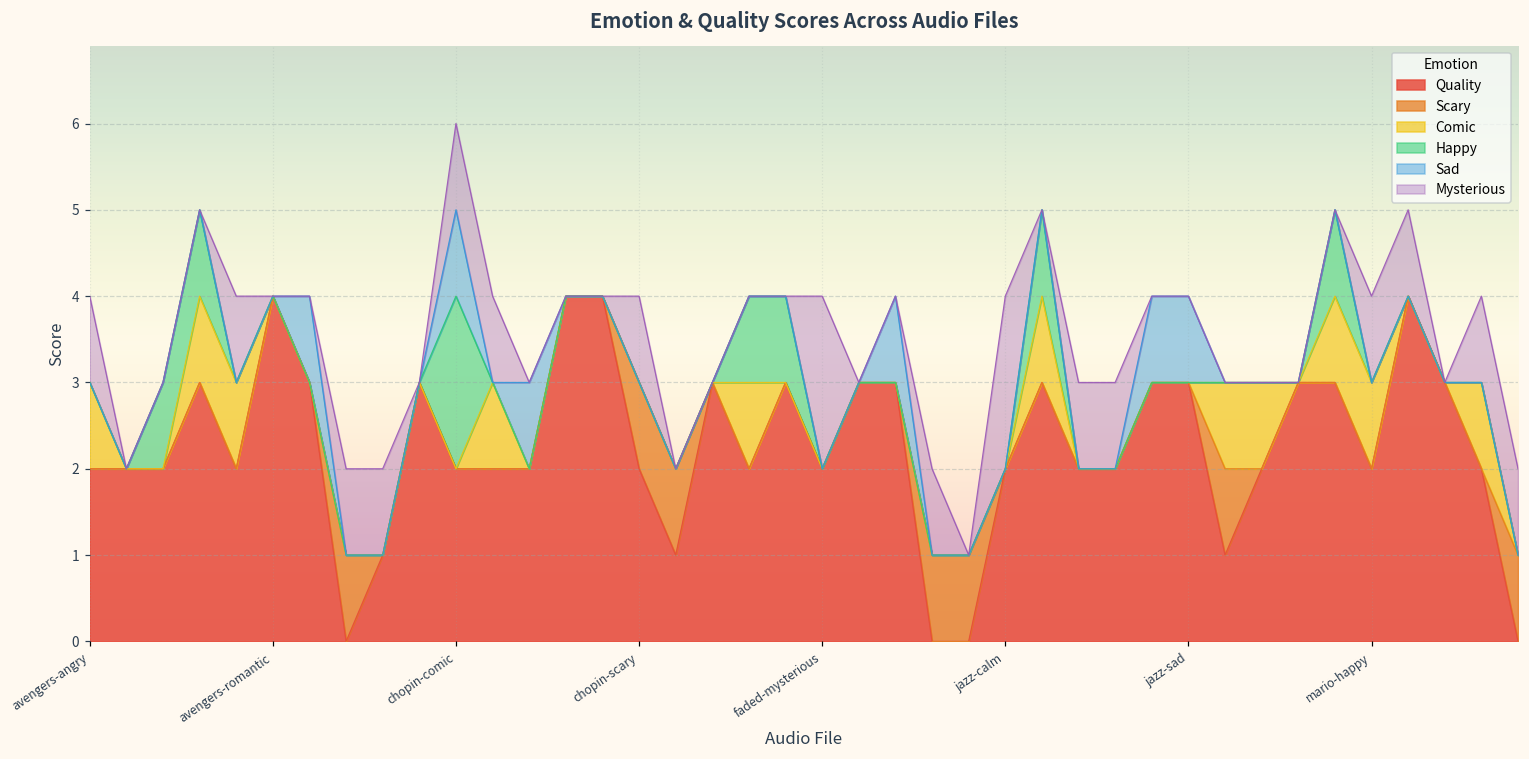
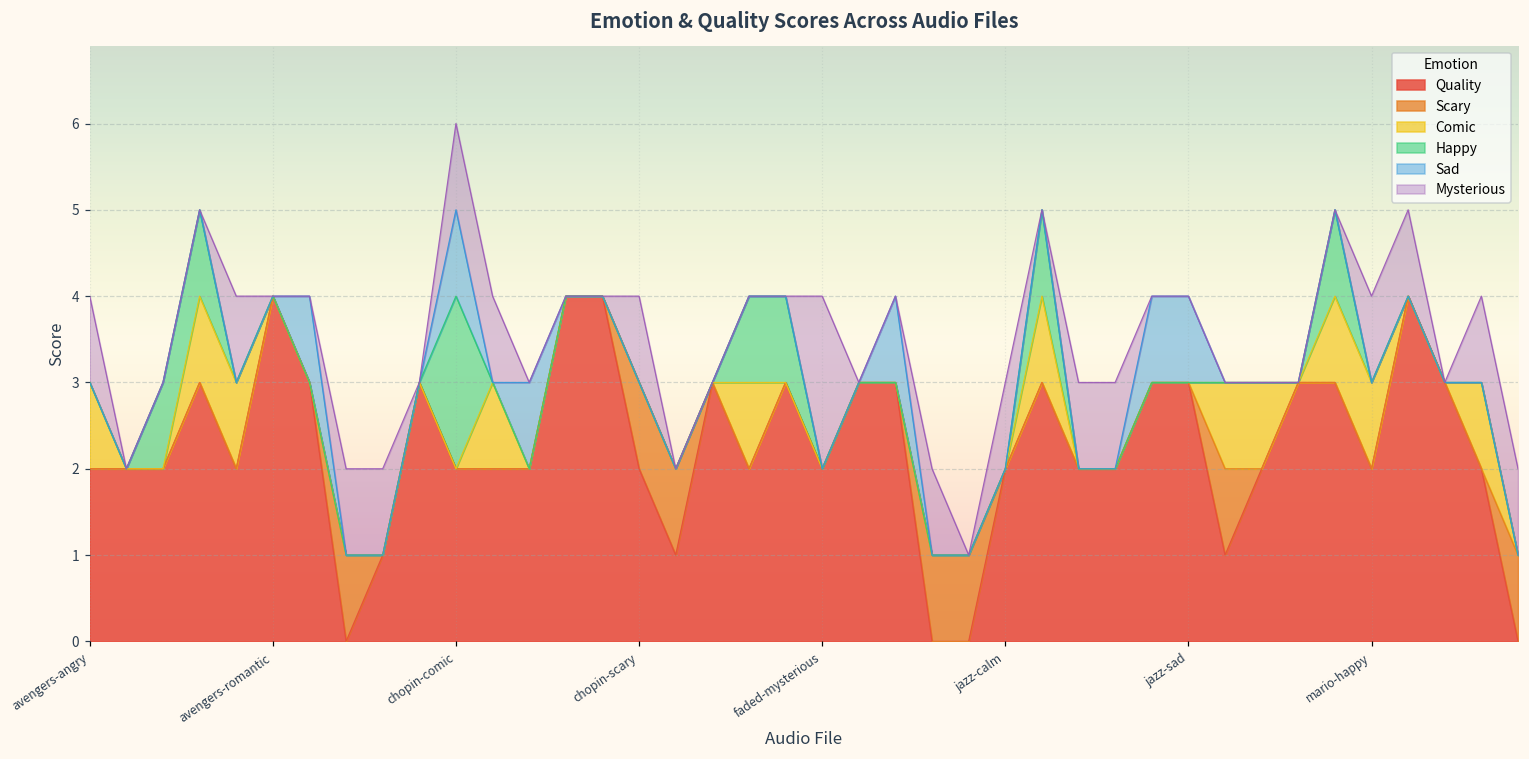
Mysterious, jazz-calm: 2 -> 1
